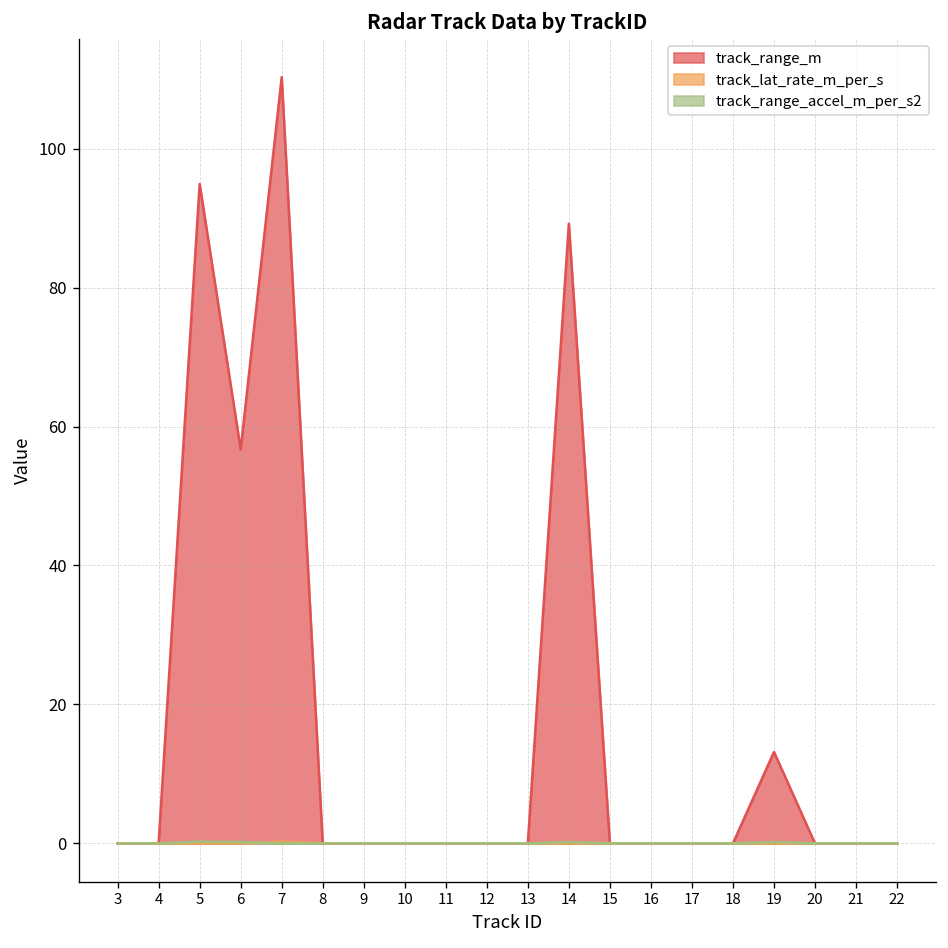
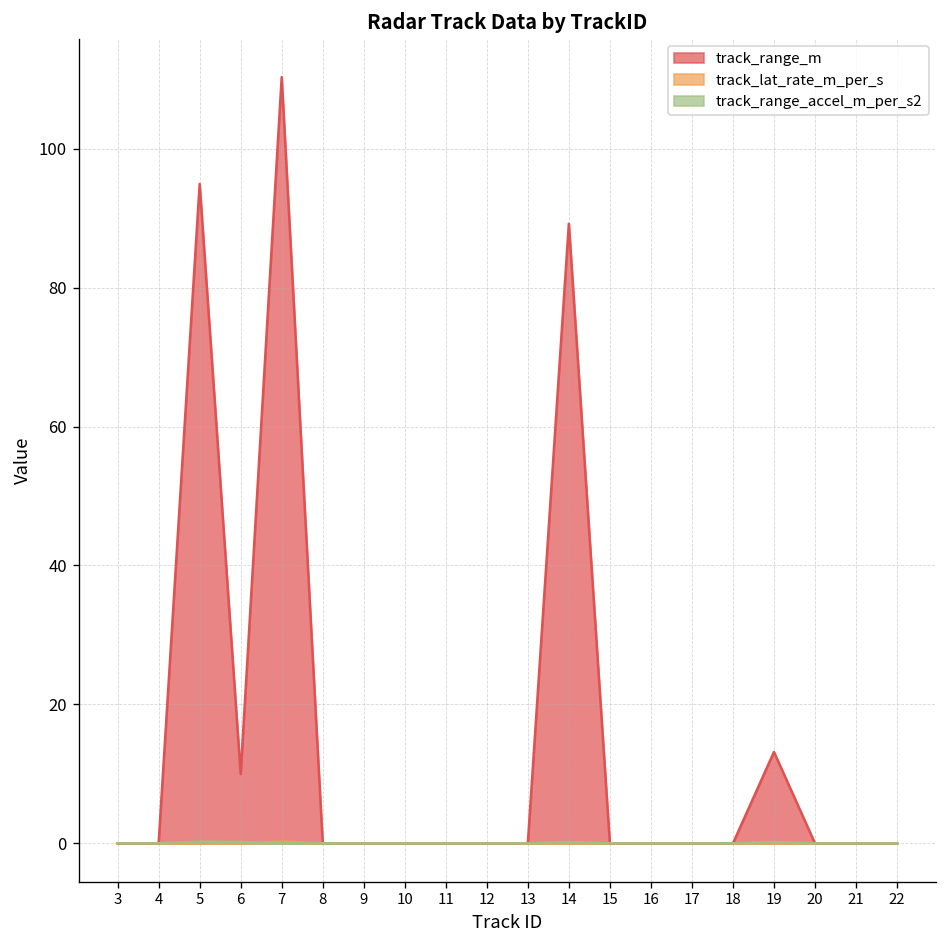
track_range_m, 6: 57 -> 10
